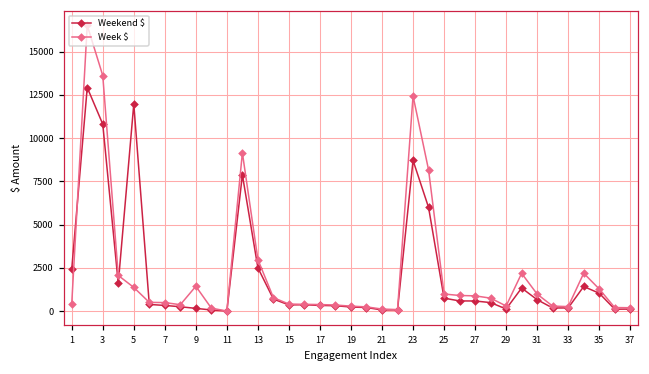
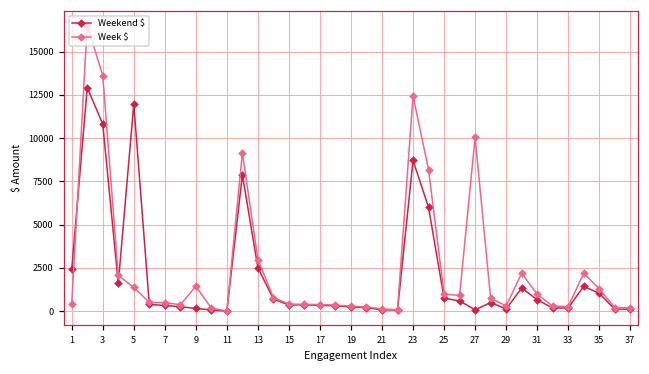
Weekend $, 27: 600 -> 100
Week $, 27: 900 -> 10100
